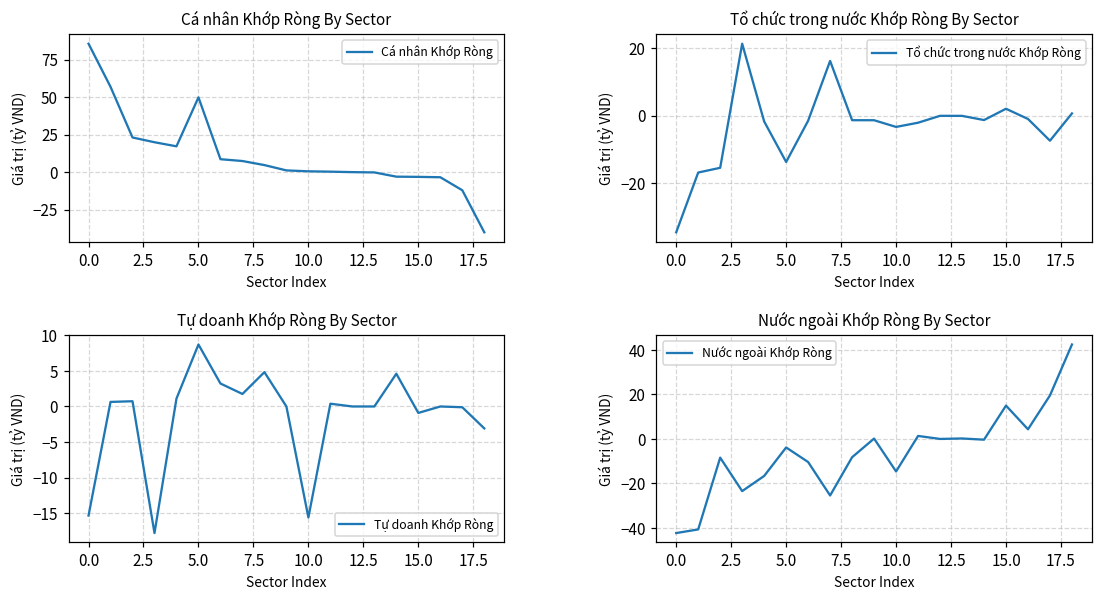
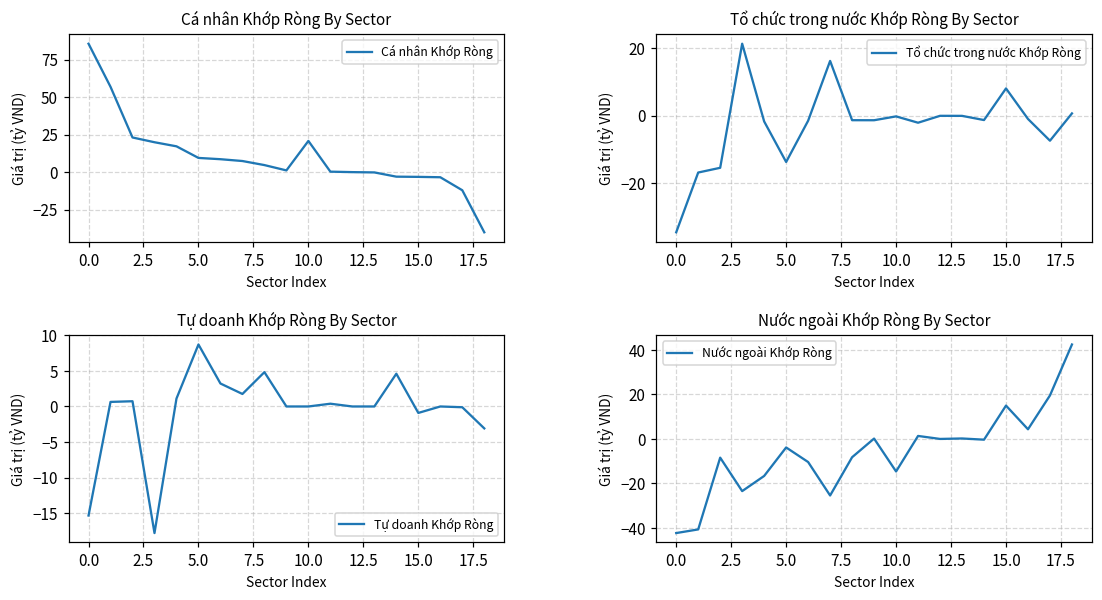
Cá nhân Khớp Ròng By Sector, 5.0: 50 -> 9
Cá nhân Khớp Ròng By Sector, 10.0: 1 -> 21
Tổ chức trong nước Khớp Ròng By Sector, 10.0: -3 -> 0
Tổ chức trong nước Khớp Ròng By Sector, 15.0: 2 -> 8
Tự doanh Khớp Ròng By Sector, 10.0: -16 -> 0
